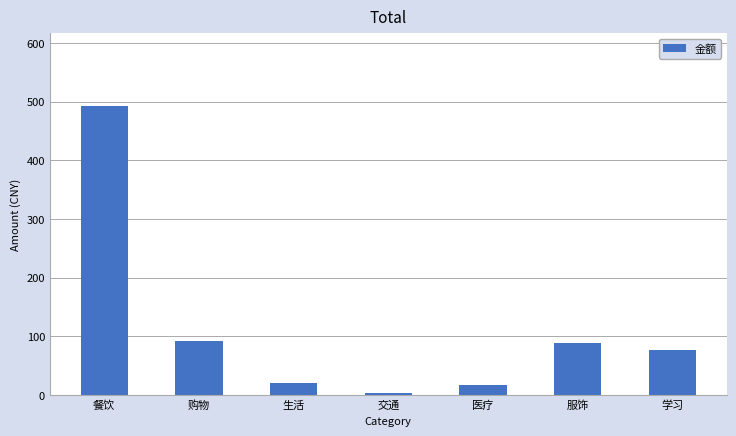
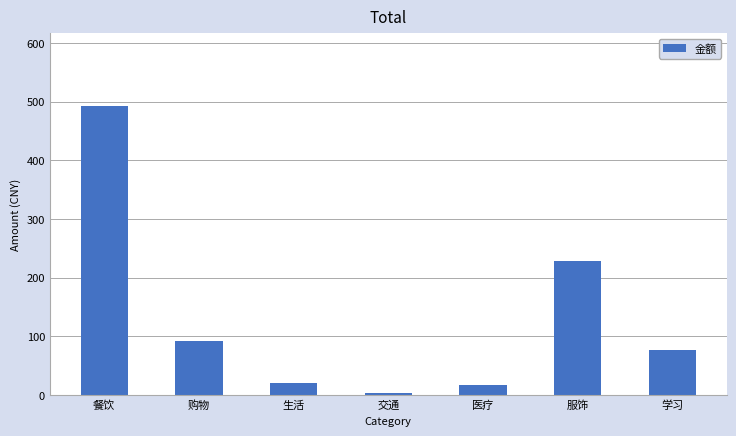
服饰: 90 -> 230
